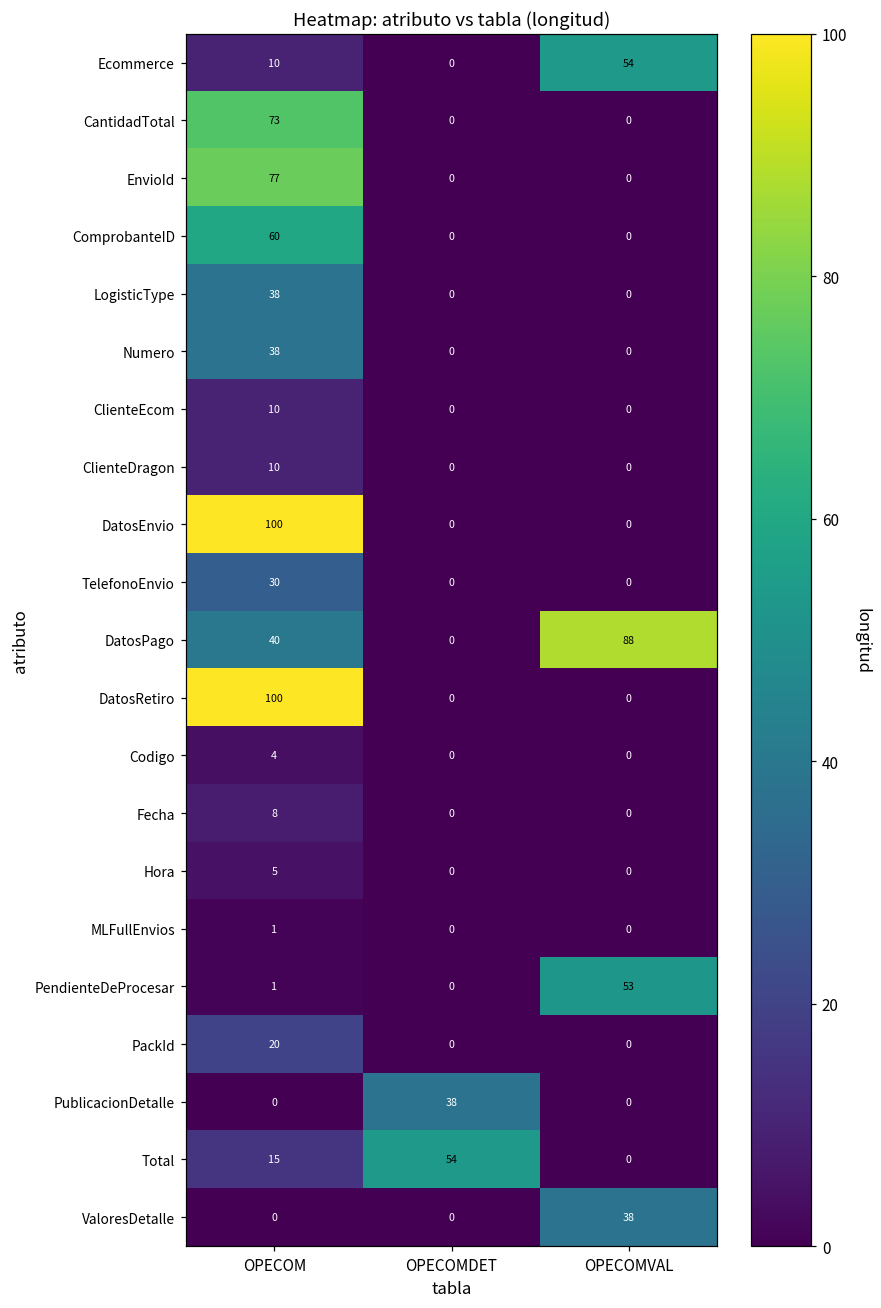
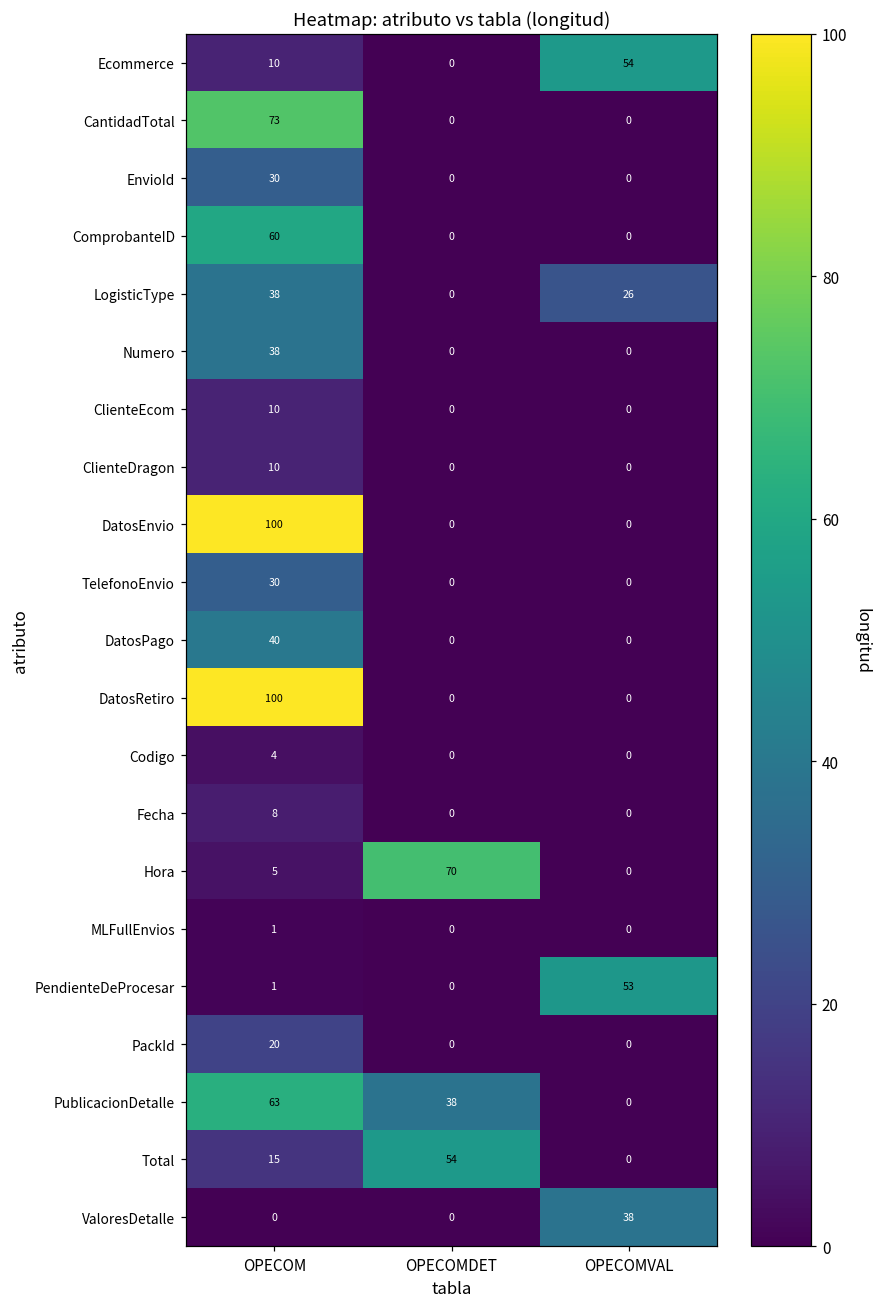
EnvioId, OPECOM: 77 -> 30
LogisticType, OPECOMVAL: 0 -> 26
DatosPago, OPECOMVAL: 88 -> 0
Hora, OPECOMDET: 0 -> 70
PublicacionDetalle, OPECOM: 0 -> 63
